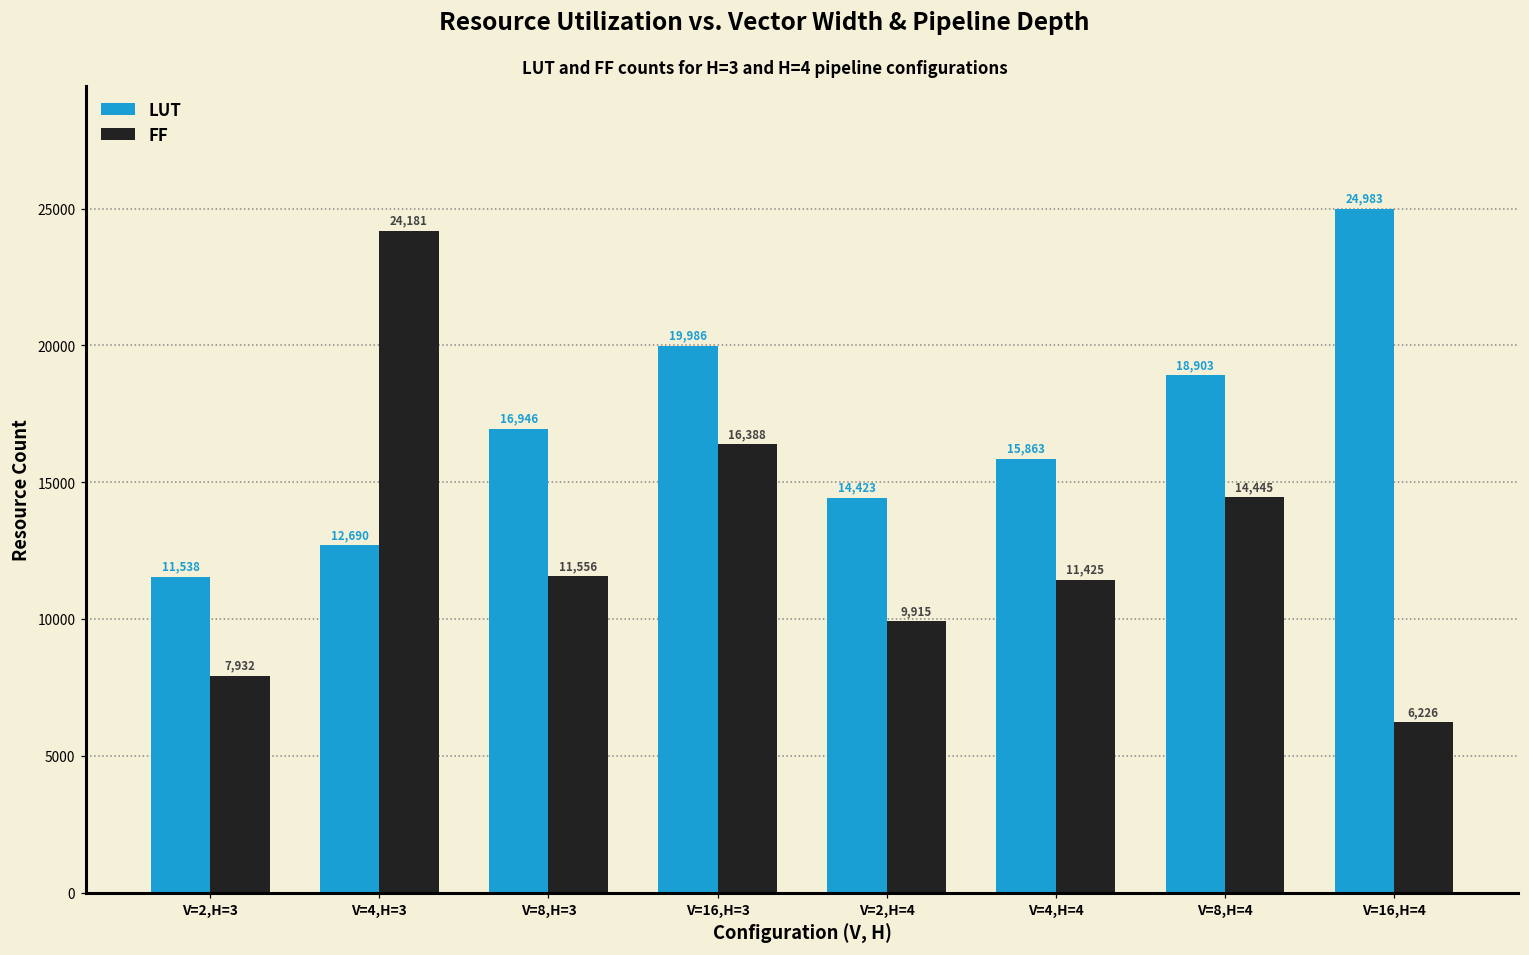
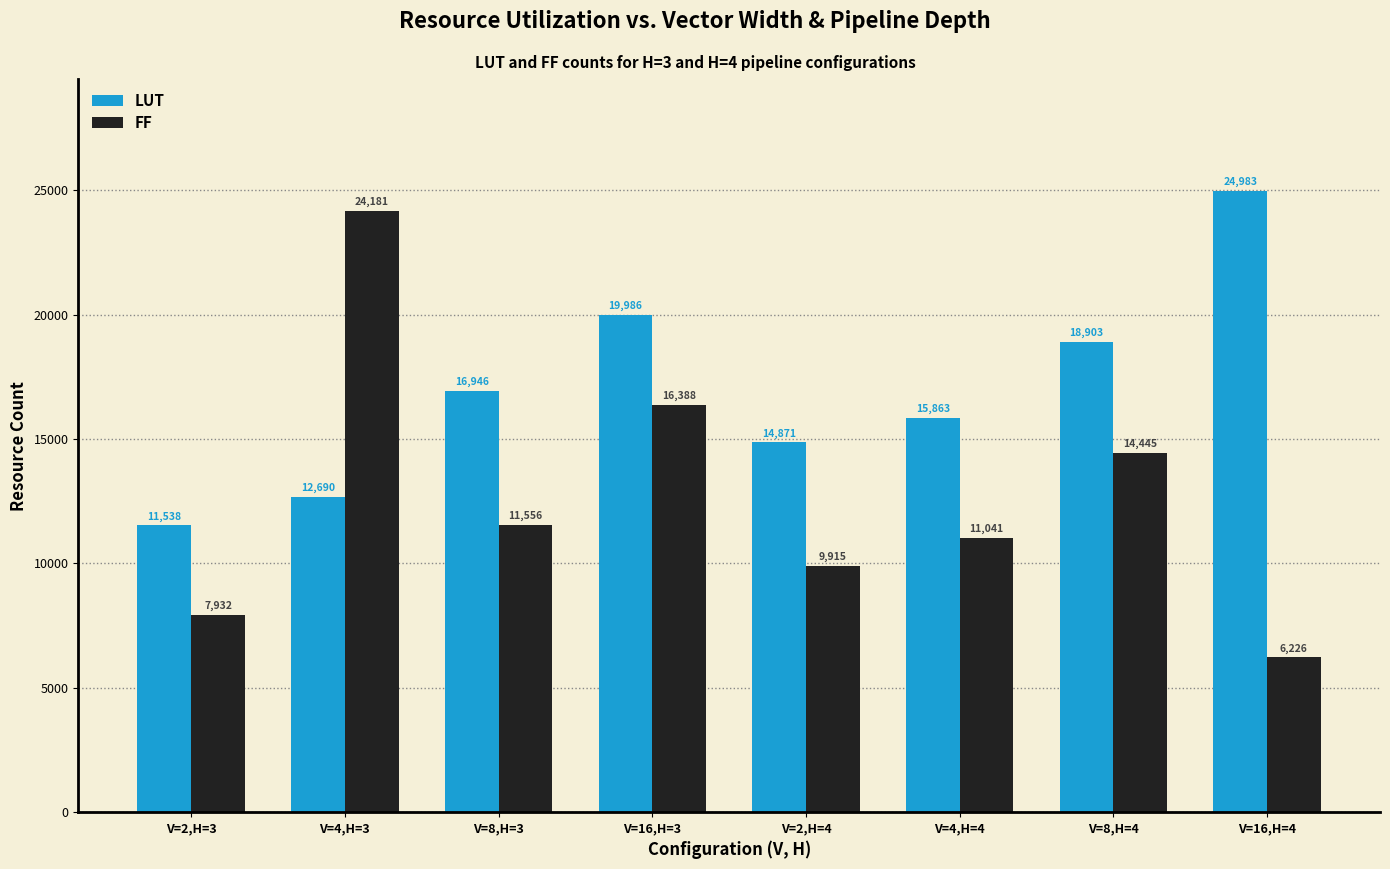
LUT, V=2,H=4: 14,423 -> 14,871
FF, V=4,H=4: 11,425 -> 11,041
